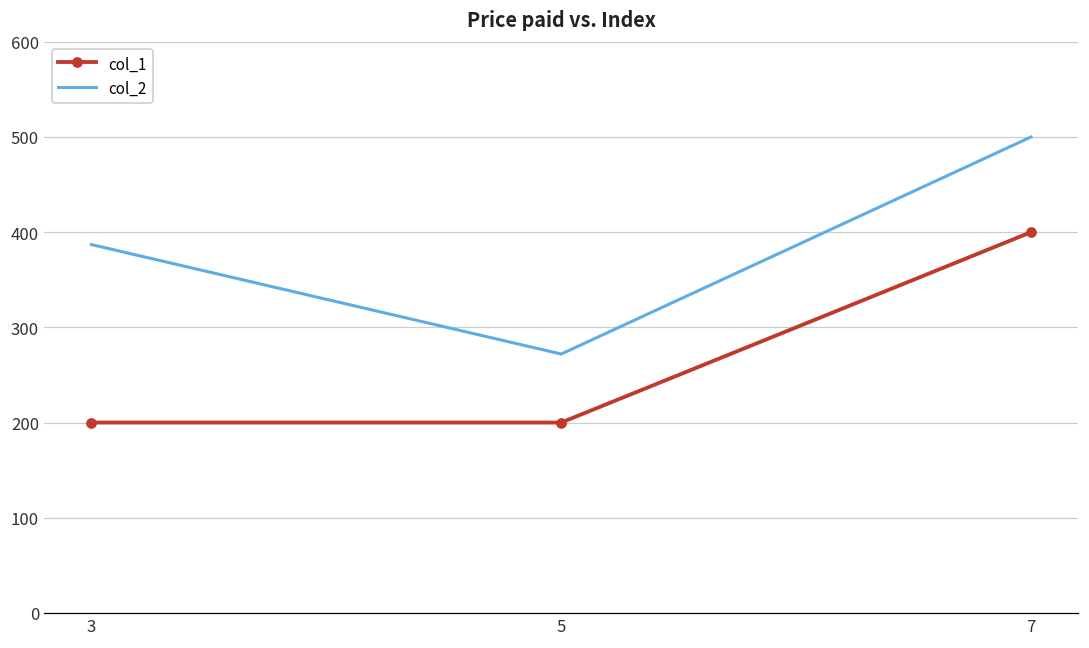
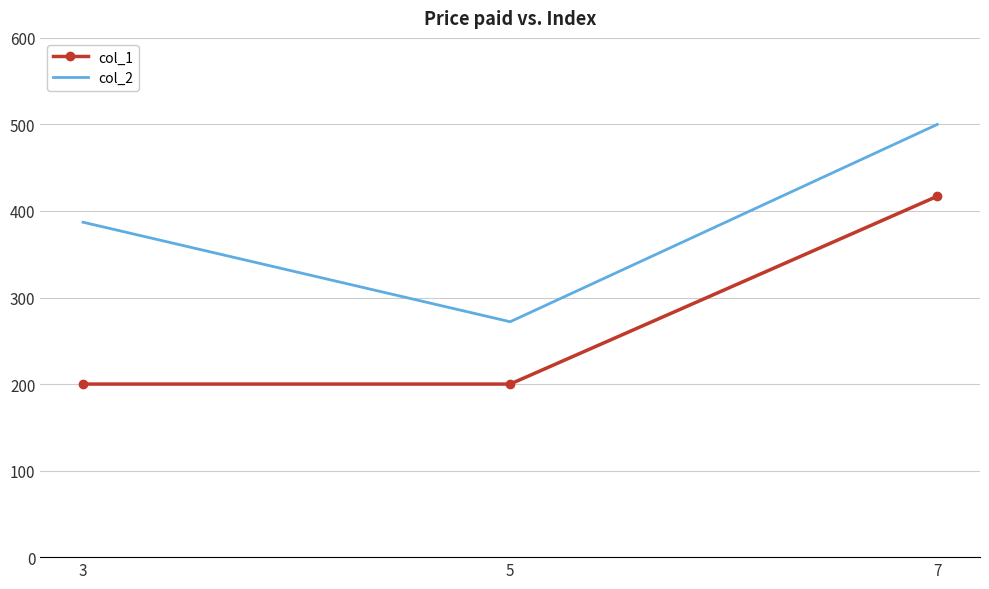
col_1, 7: 400 -> 420
